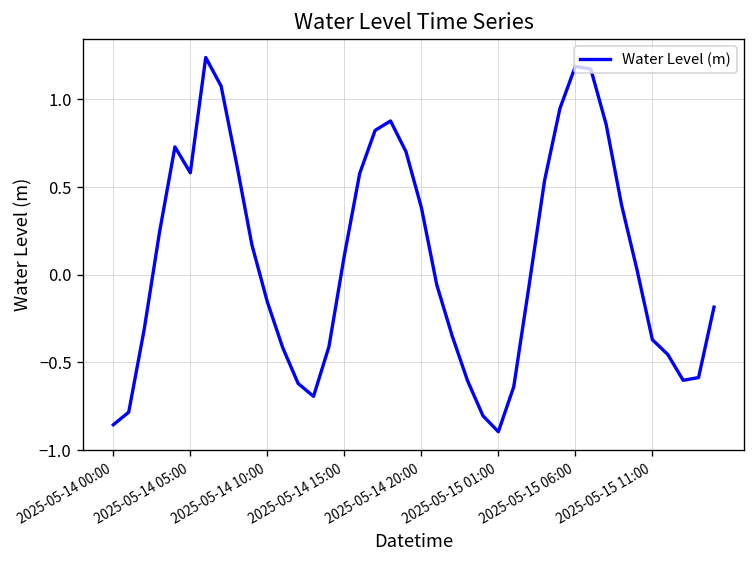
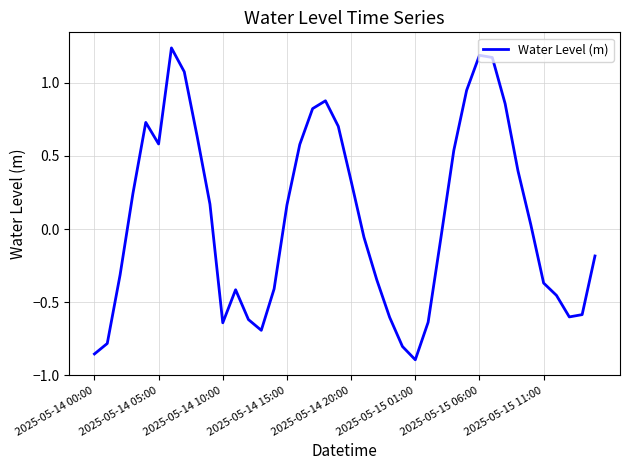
2025-05-14 10:00: -0.15 -> -0.64
2025-05-14 15:00: 0.11 -> 0.16
2025-05-14 20:00: 0.38 -> 0.33
